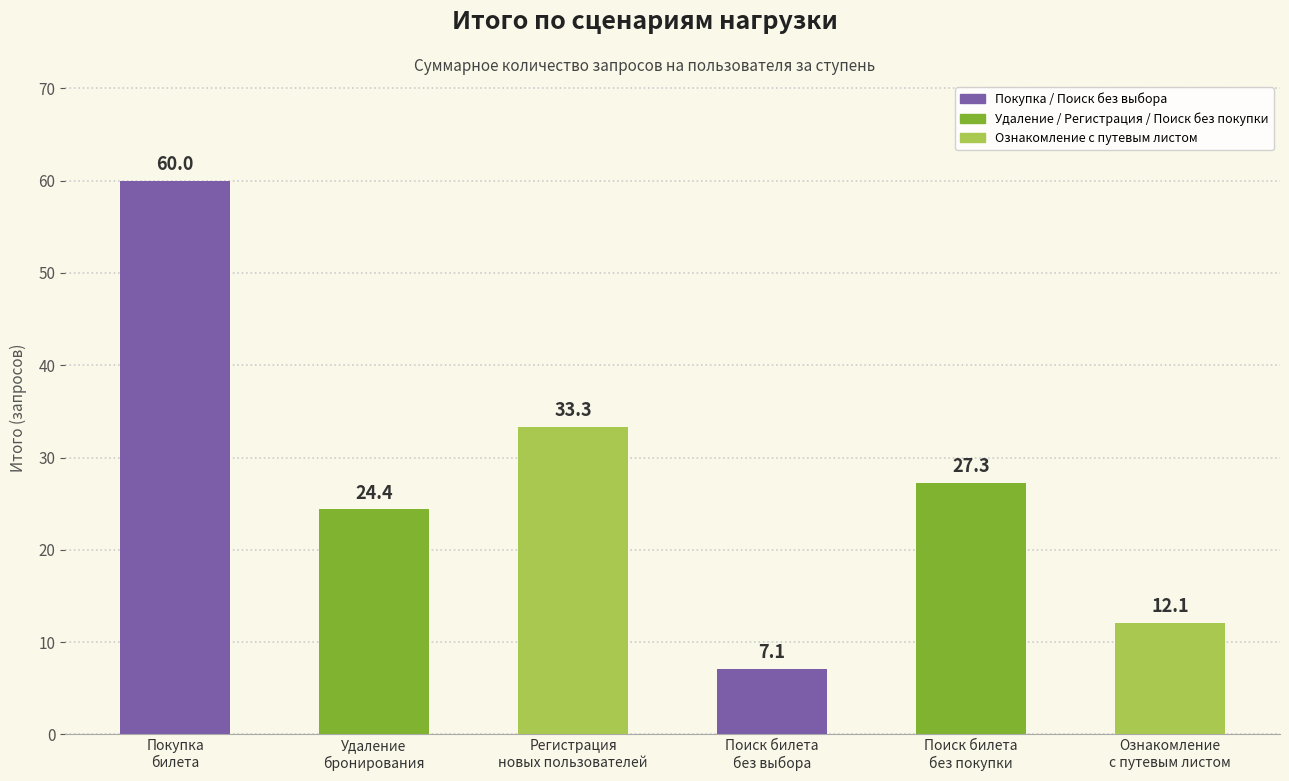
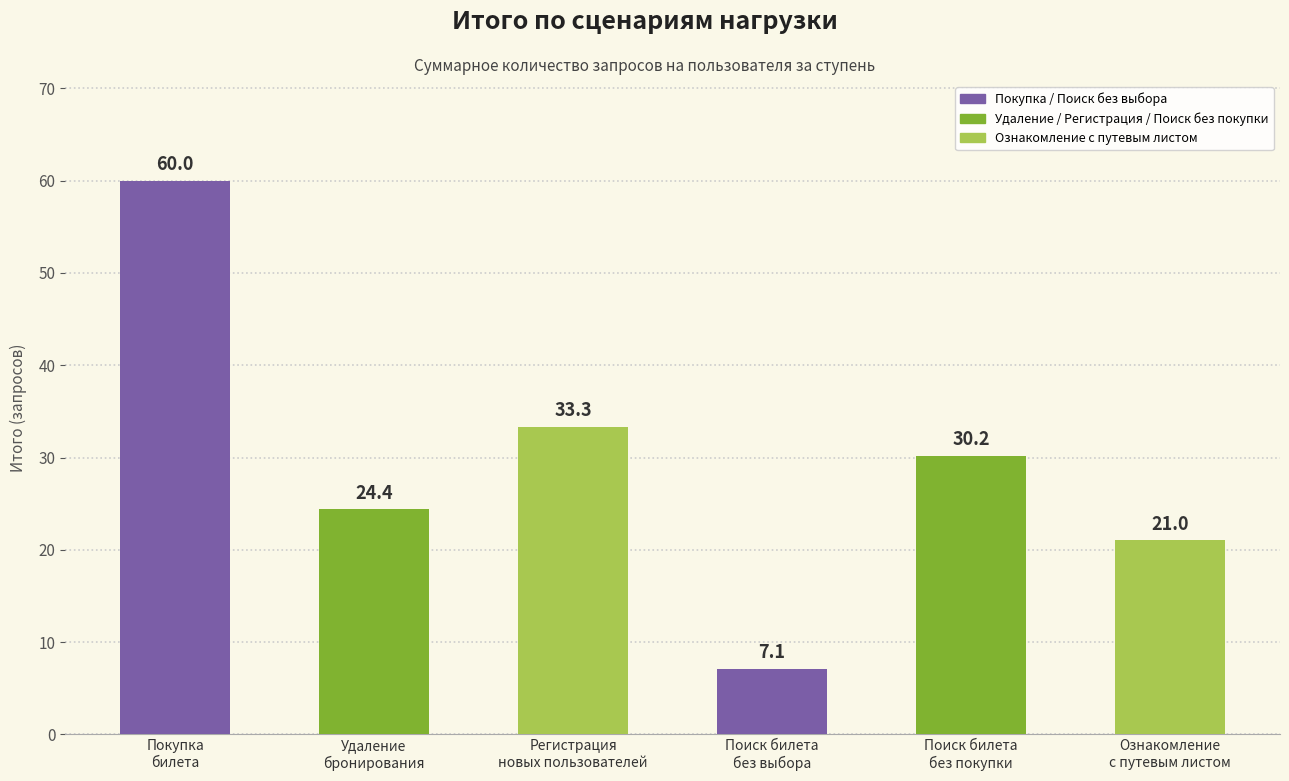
Поиск билета без покупки: 27.3 -> 30.2
Ознакомление с путевым листом: 12.1 -> 21.0
